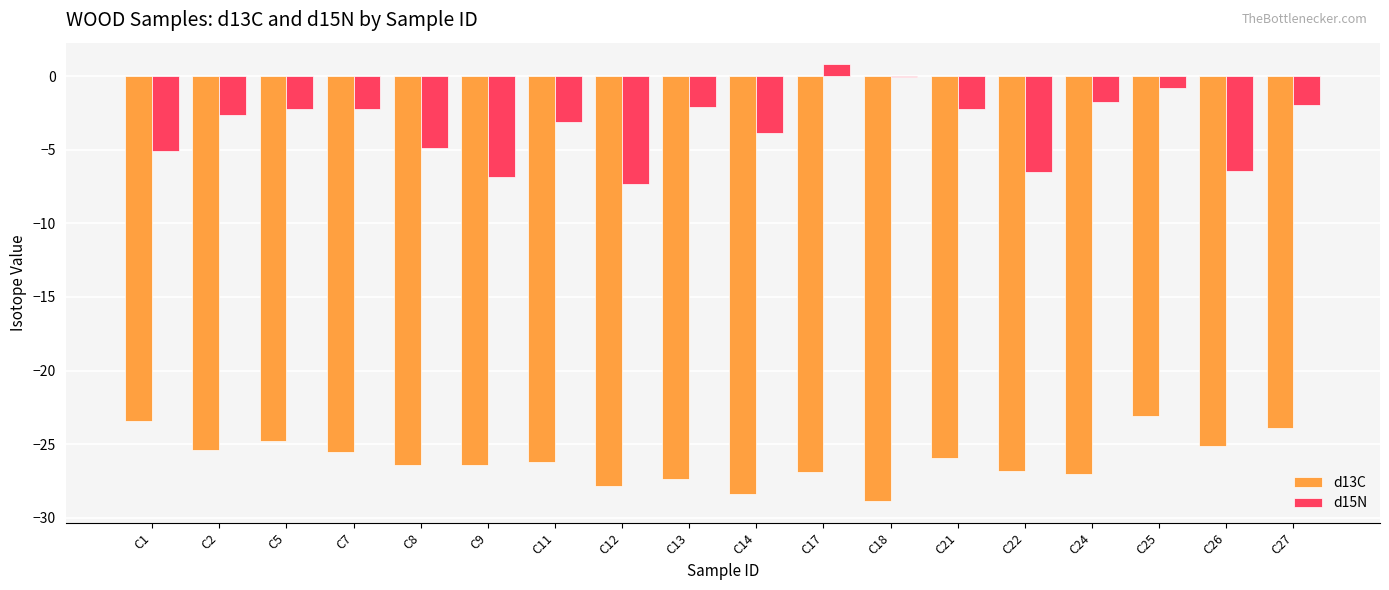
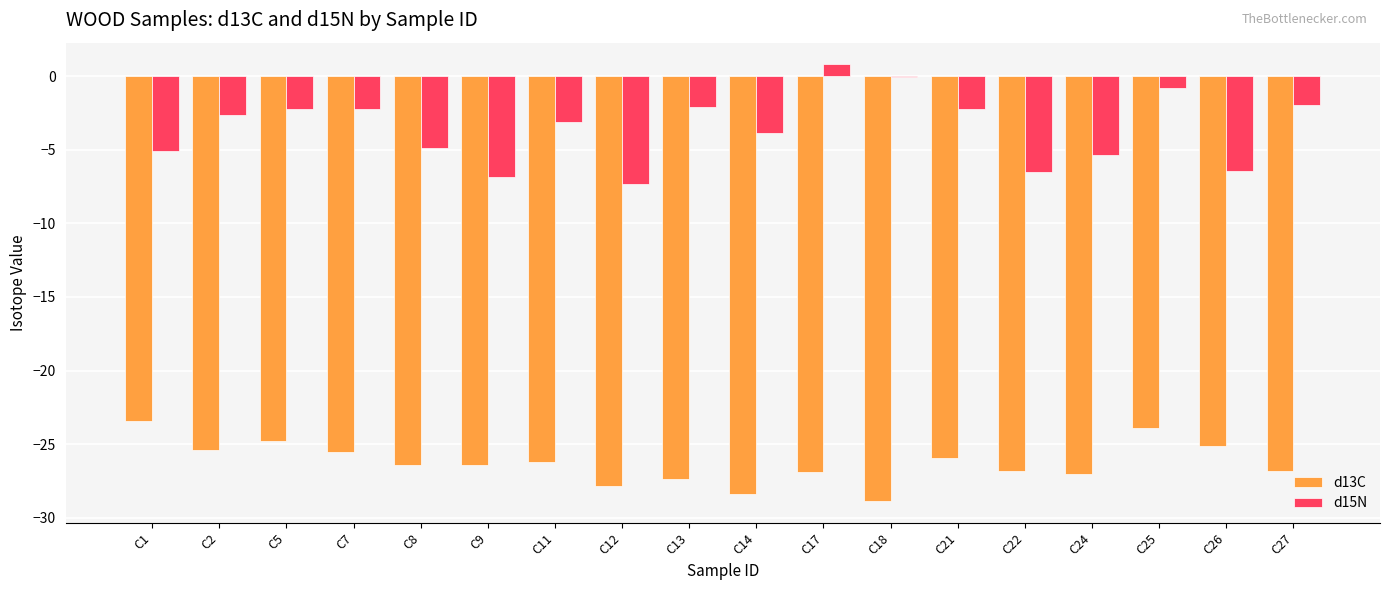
d15N, C24: -1.7 -> -5.3
d13C, C25: -23.1 -> -23.9
d13C, C27: -23.9 -> -26.9
